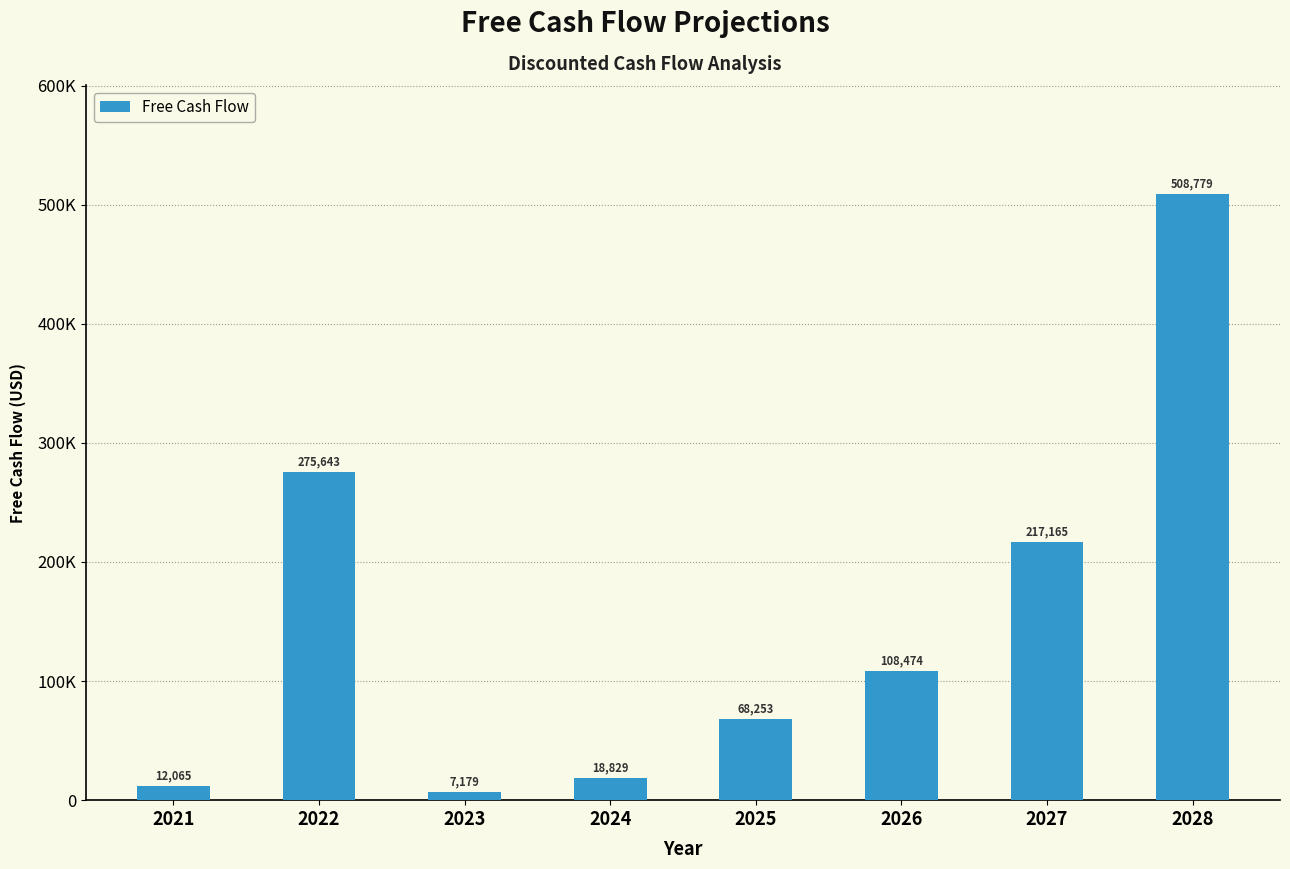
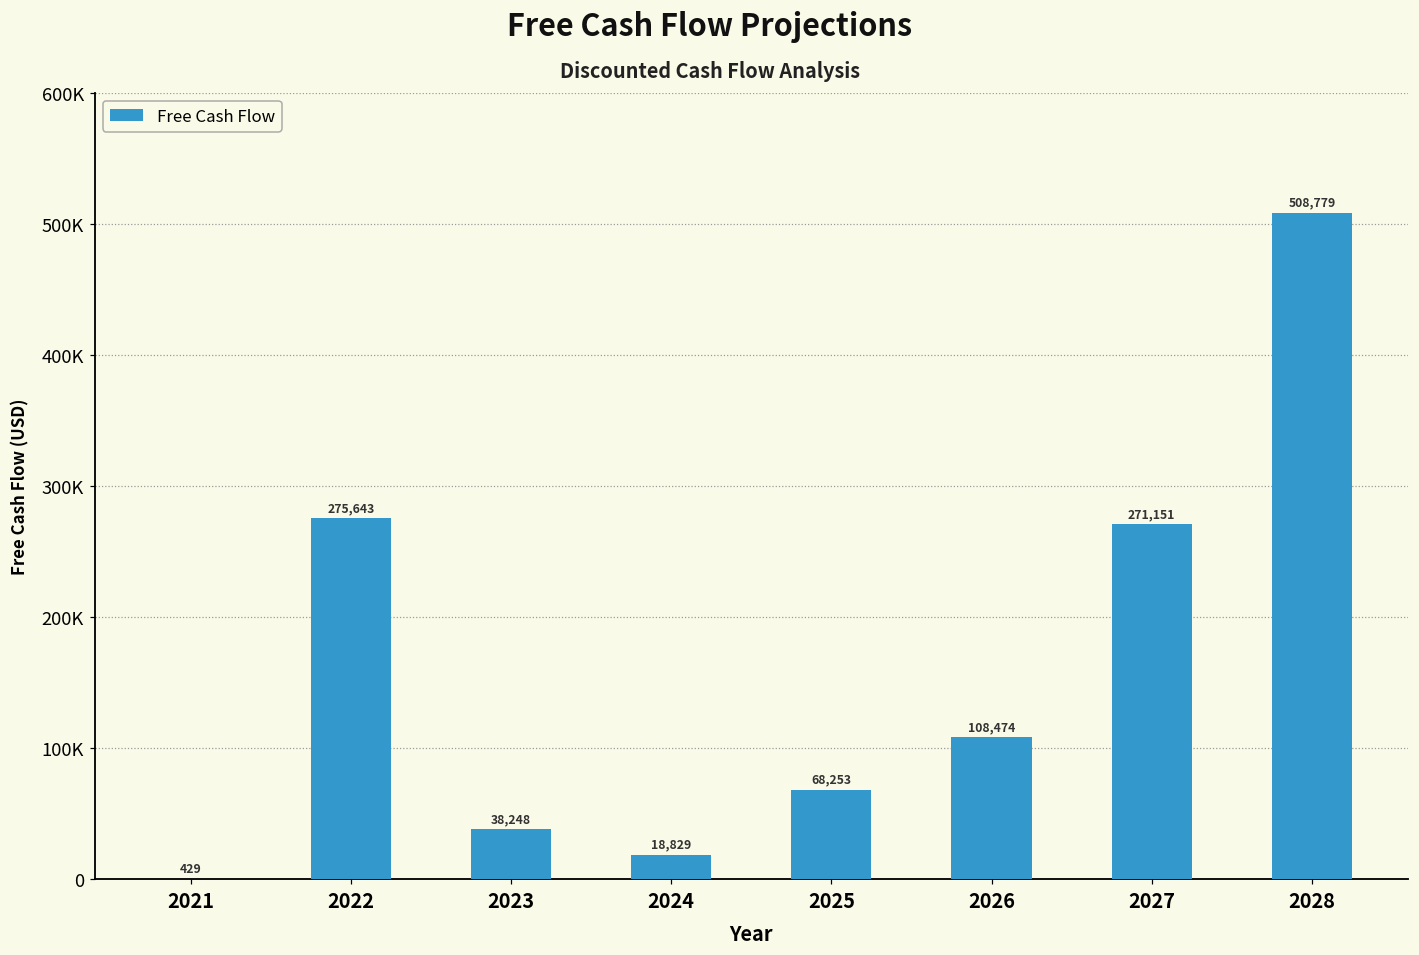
2021: 12,065 -> 429
2023: 7,179 -> 38,248
2027: 217,165 -> 271,151
